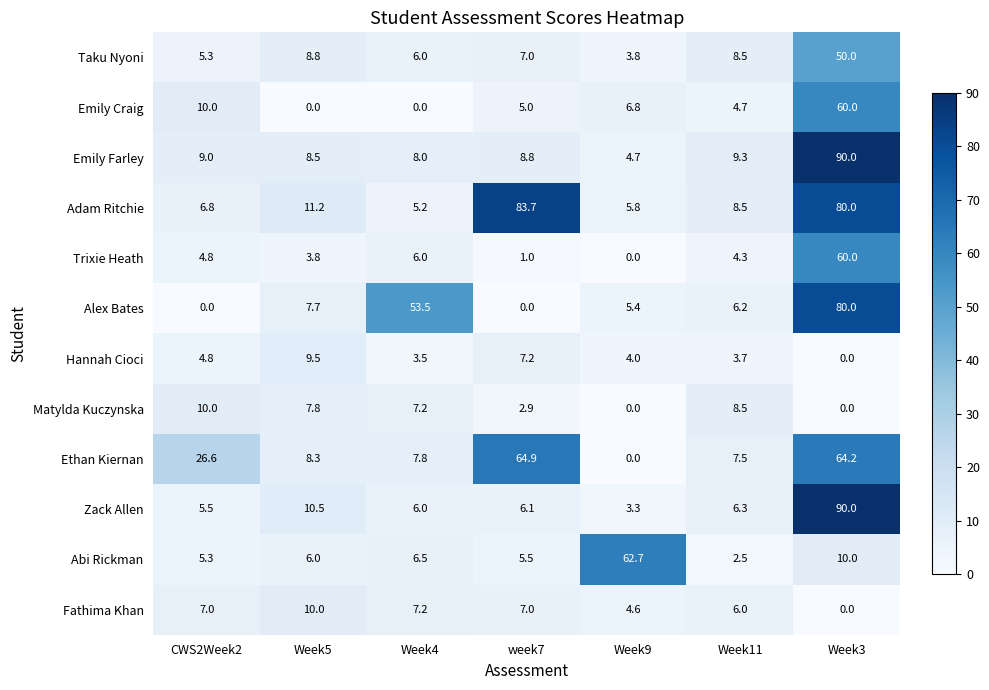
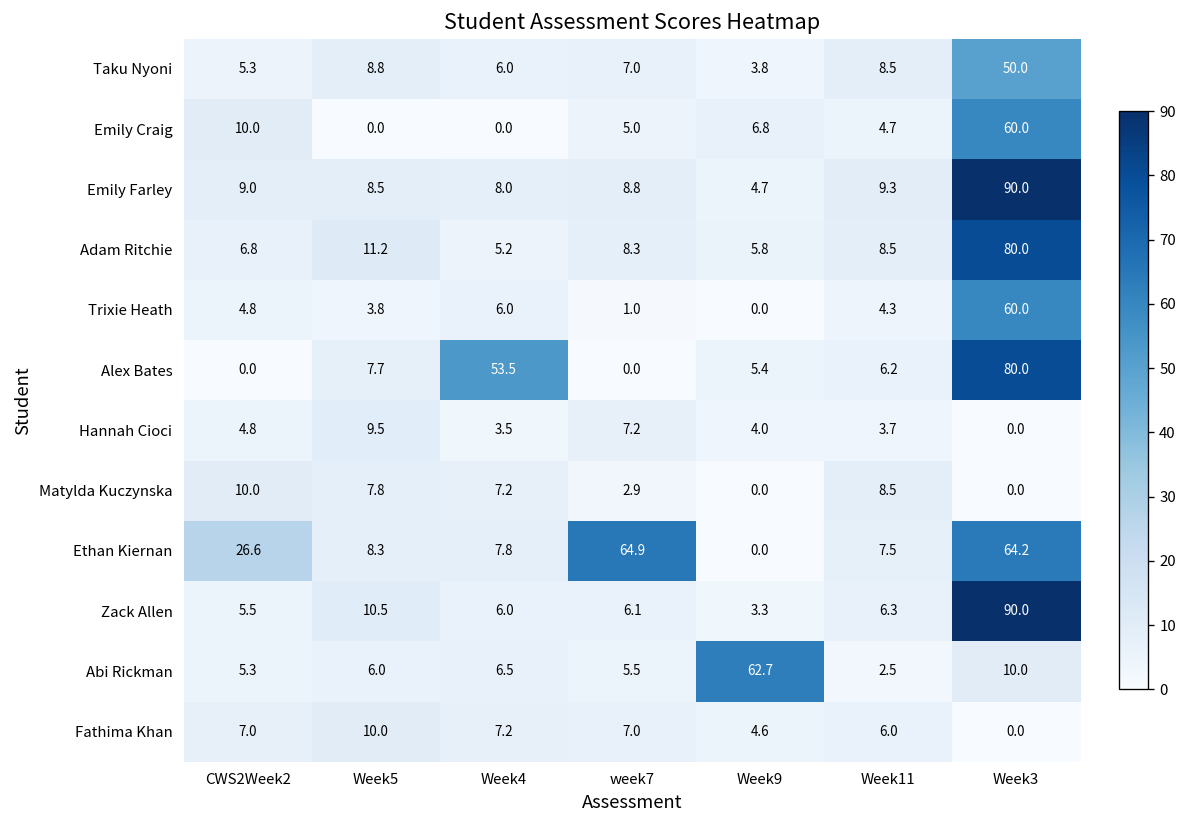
Adam Ritchie, week7: 83.7 -> 8.3
